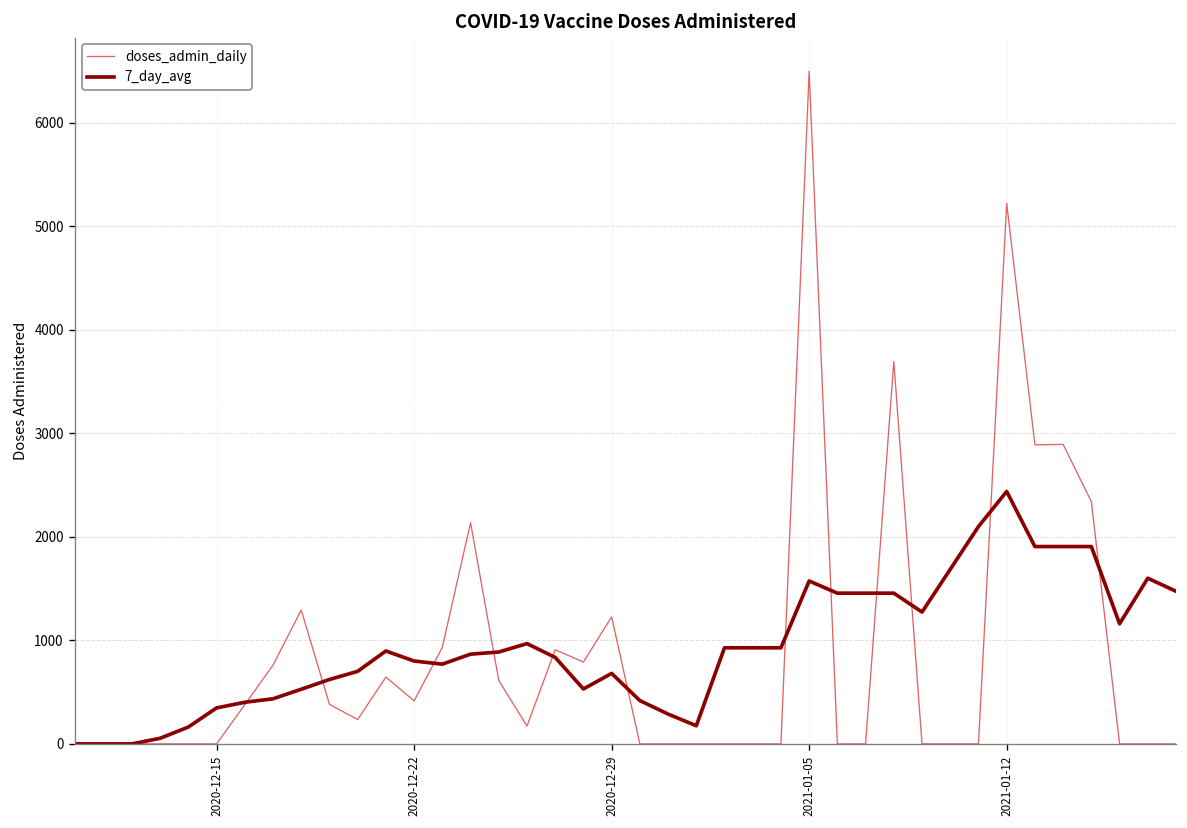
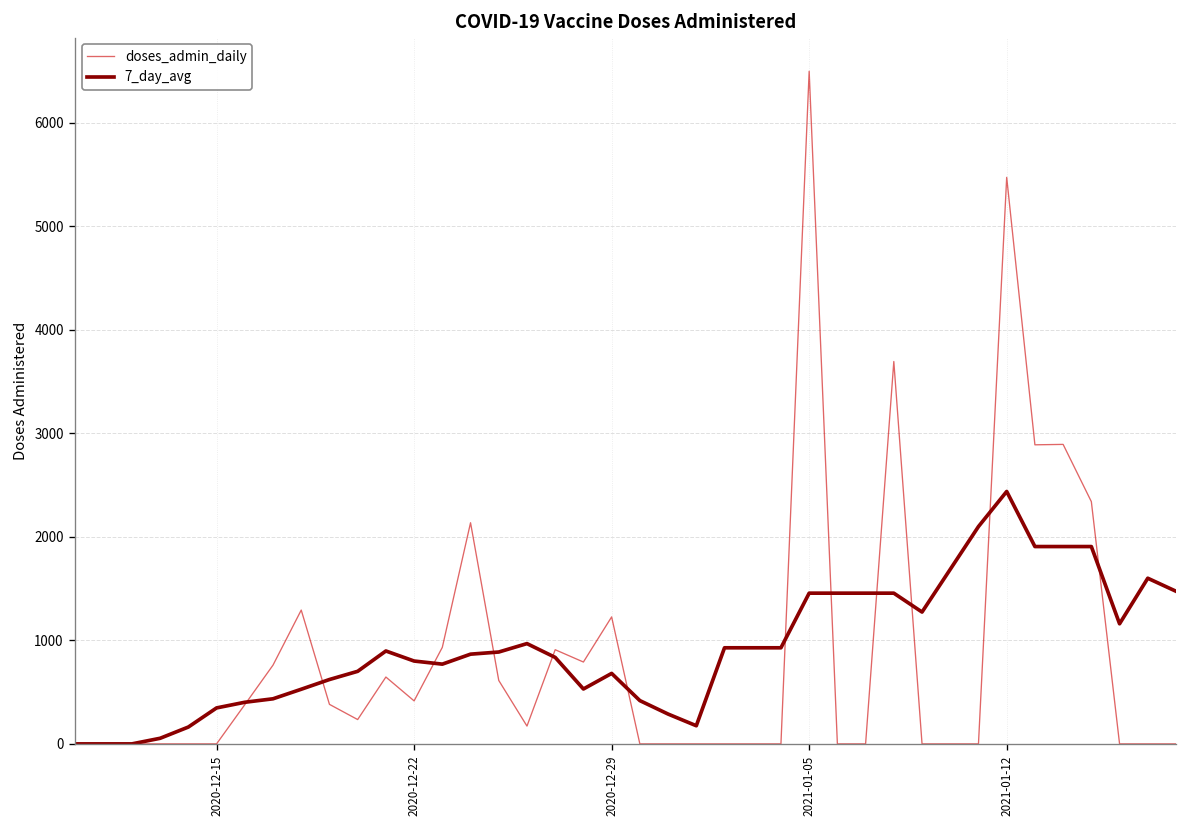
7_day_avg, 2021-01-05: 1600 -> 1500
doses_admin_daily, 2021-01-12: 5200 -> 5500
